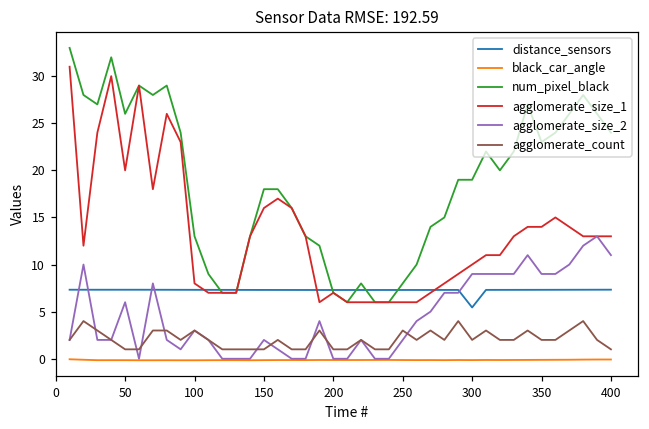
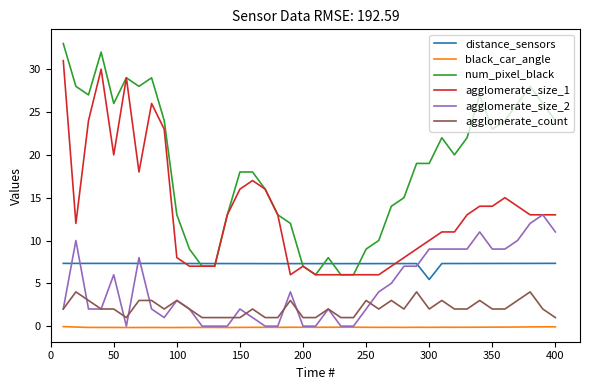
agglomerate_count, 50: 1 -> 2
num_pixel_black, 250: 8 -> 9
